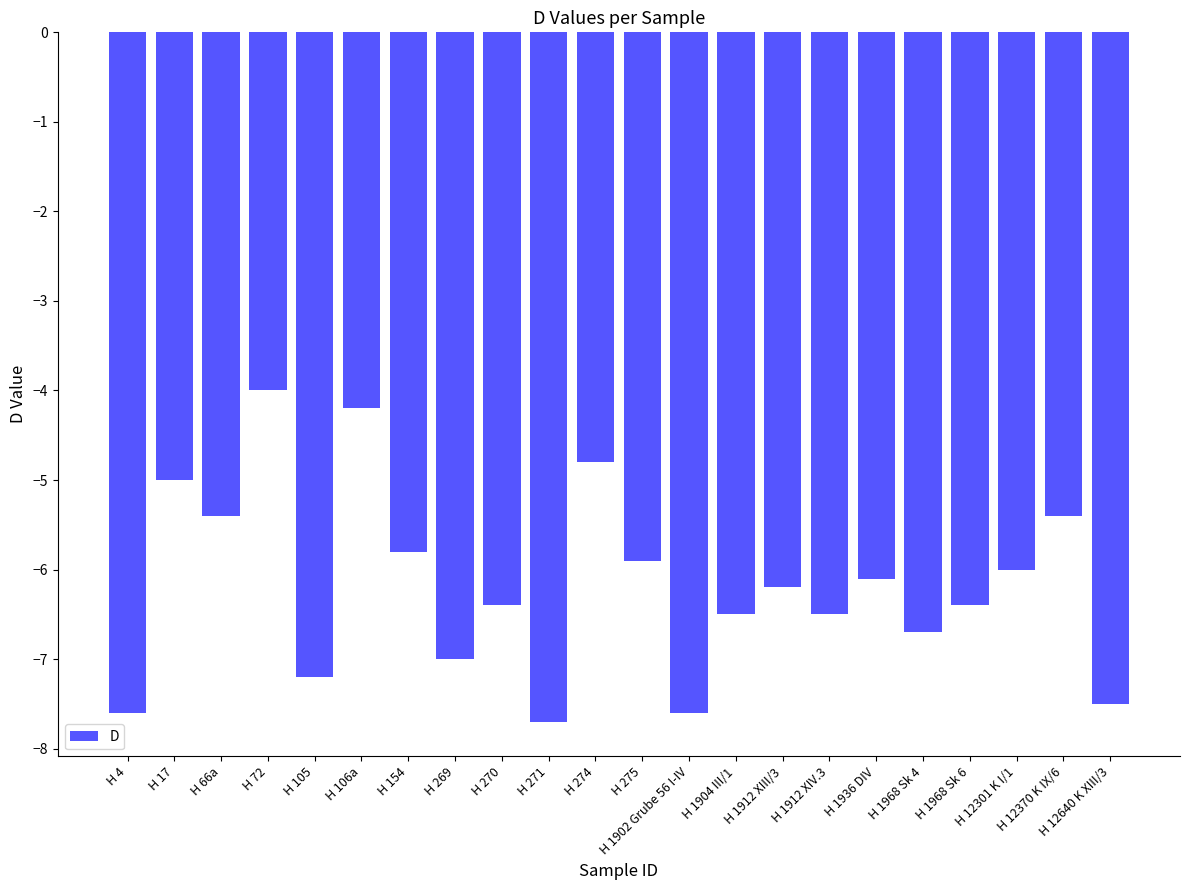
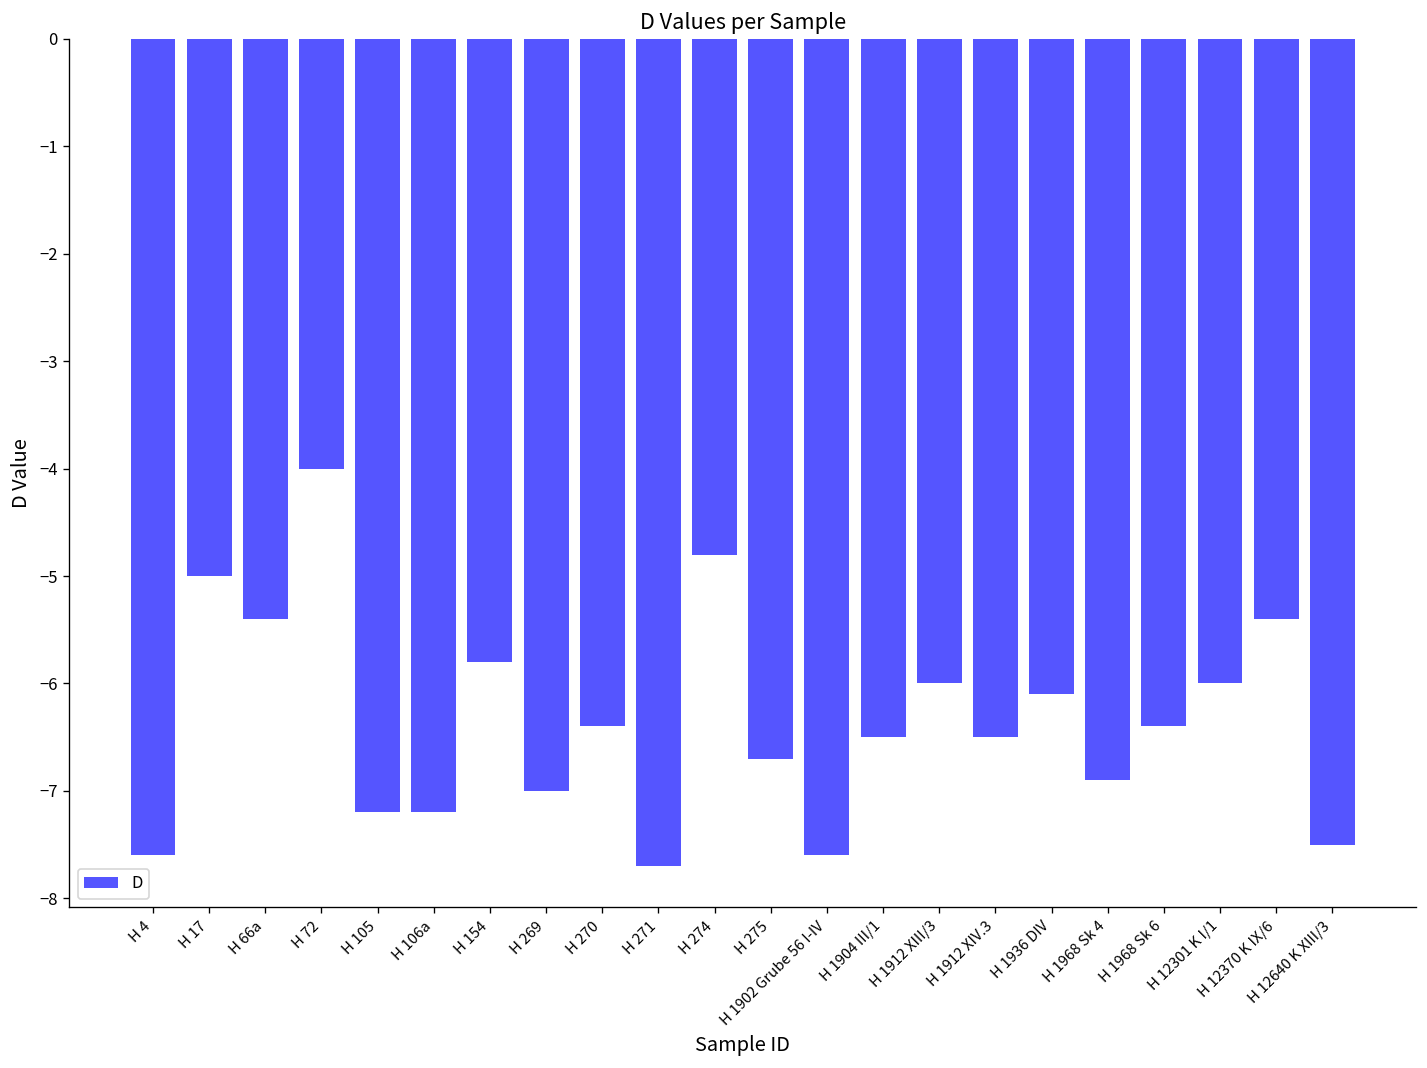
H 106a: -4.2 -> -7.2
H 275: -5.9 -> -6.7
H 1912 XIII/3: -6.2 -> -6.0
H 1968 Sk 4: -6.7 -> -6.9
